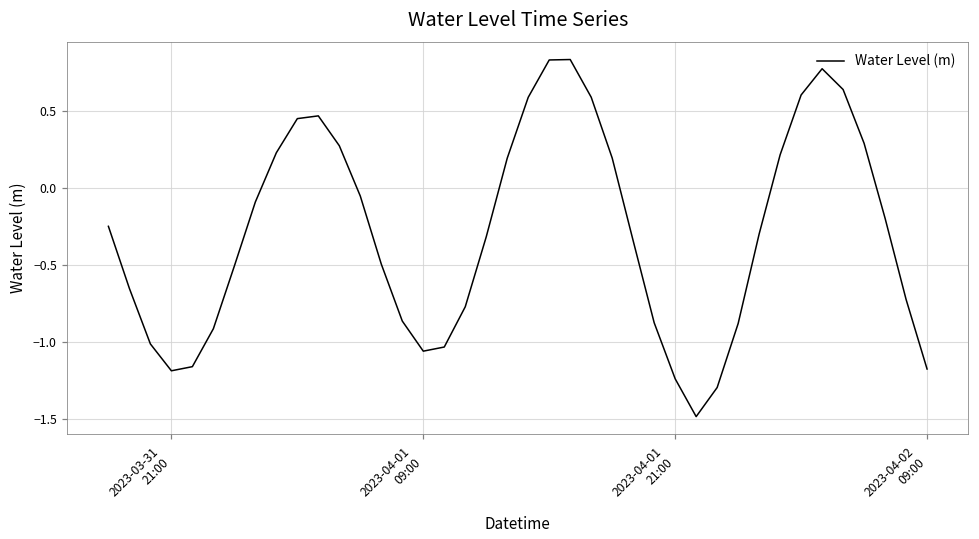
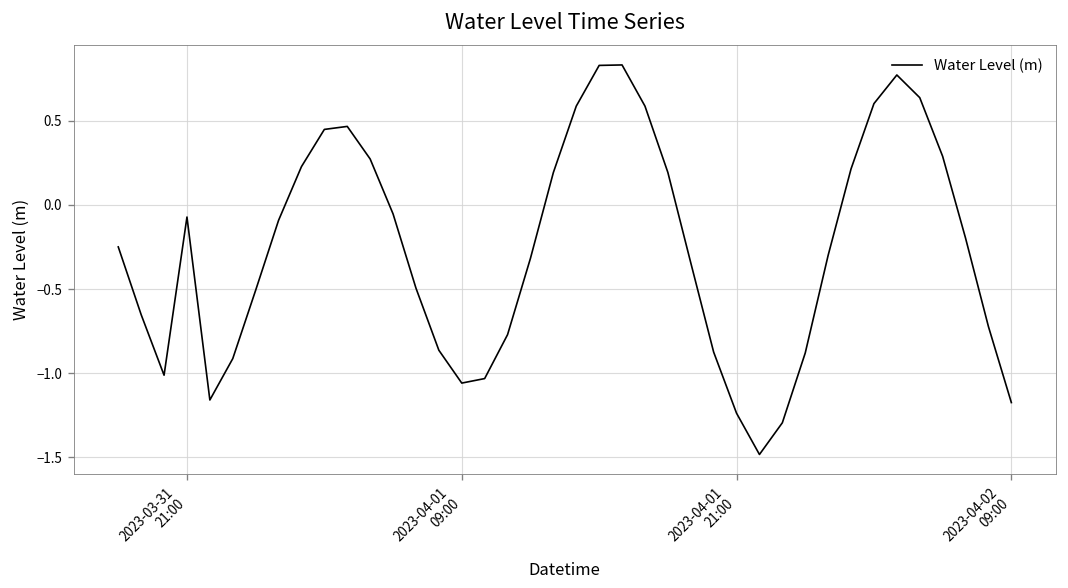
2023-03-31 21:00: -1.19 -> -0.07
